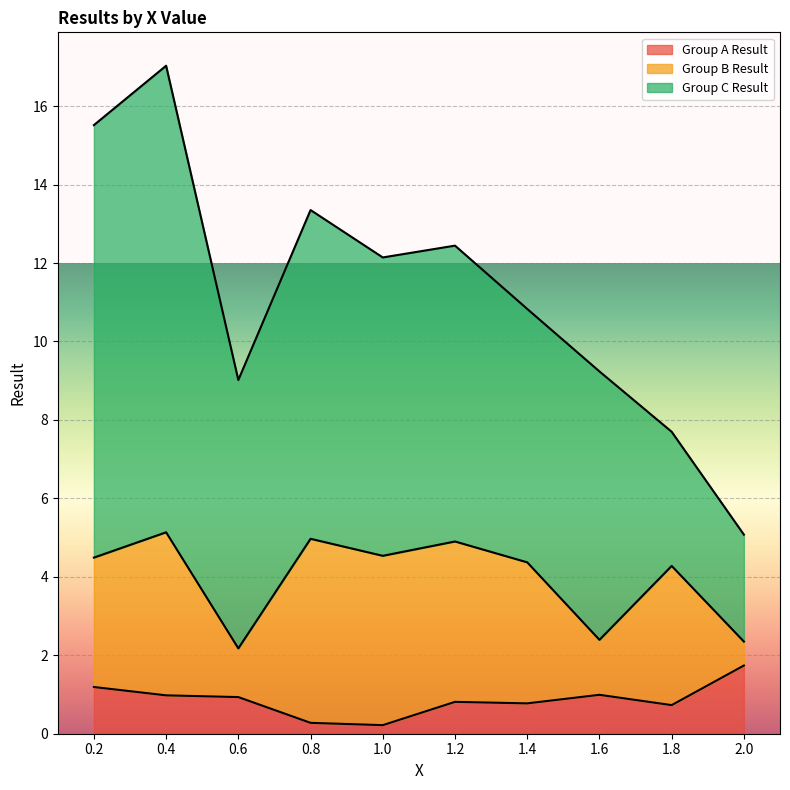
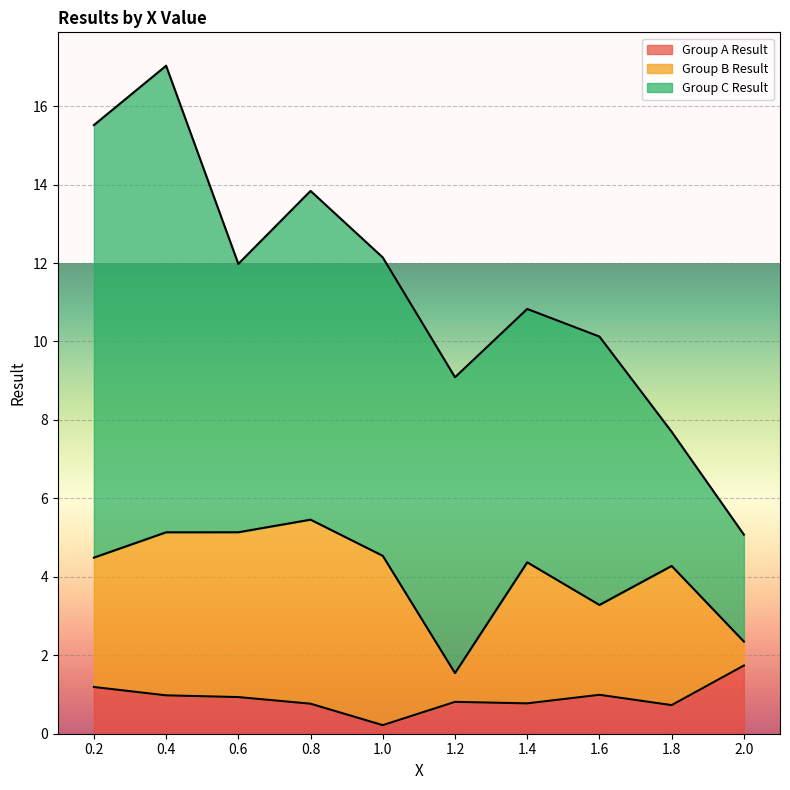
Group B Result, 0.6: 1.2 -> 4.2
Group A Result, 0.8: 0.3 -> 0.8
Group B Result, 1.2: 4.1 -> 0.7
Group B Result, 1.6: 1.4 -> 2.3
